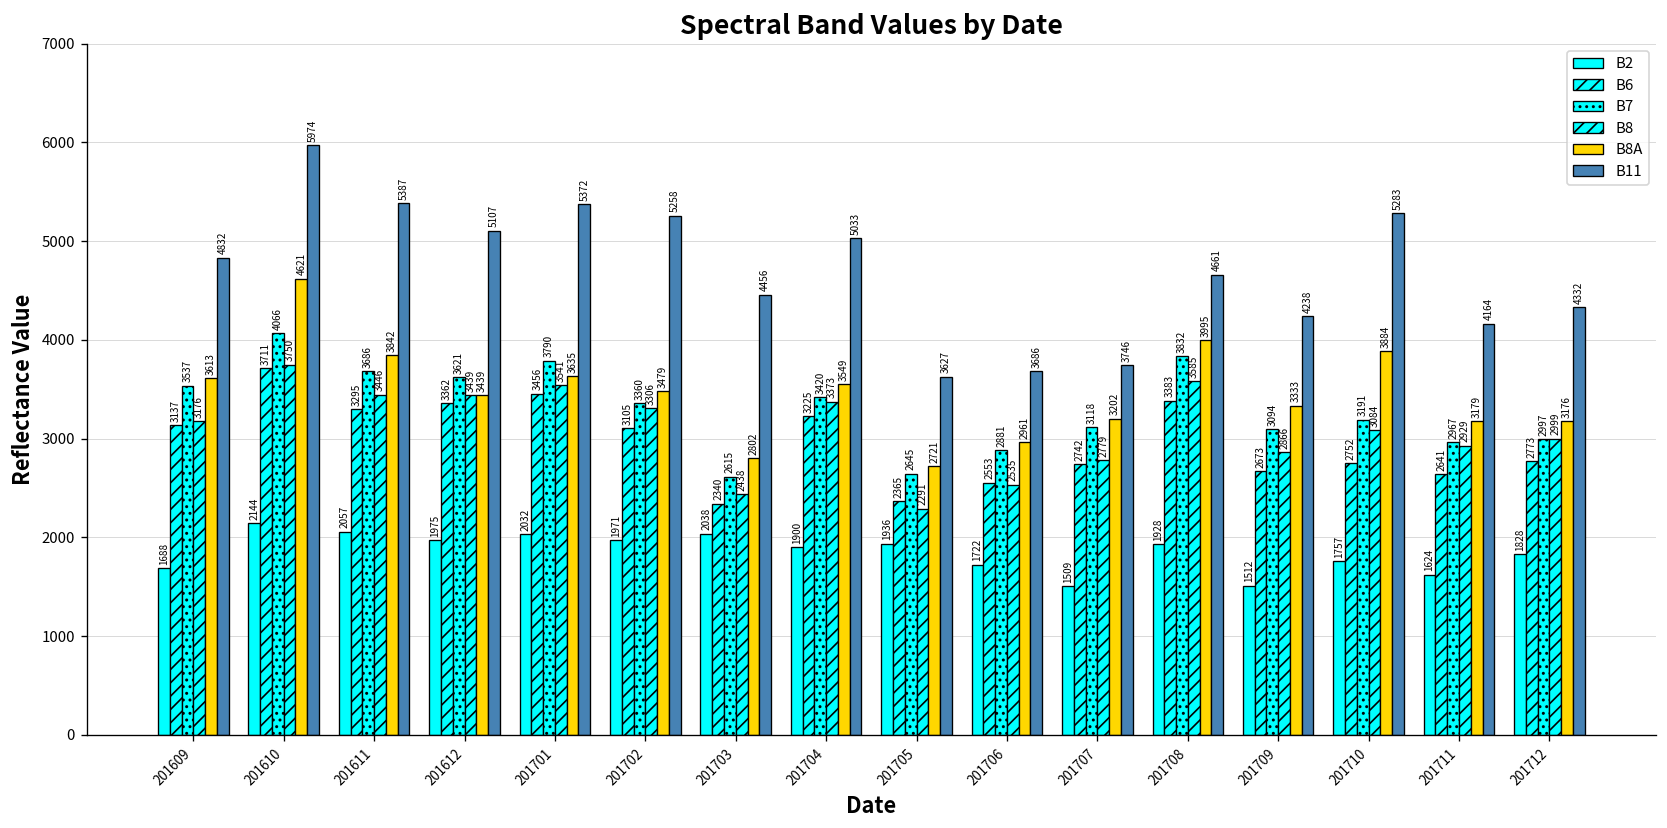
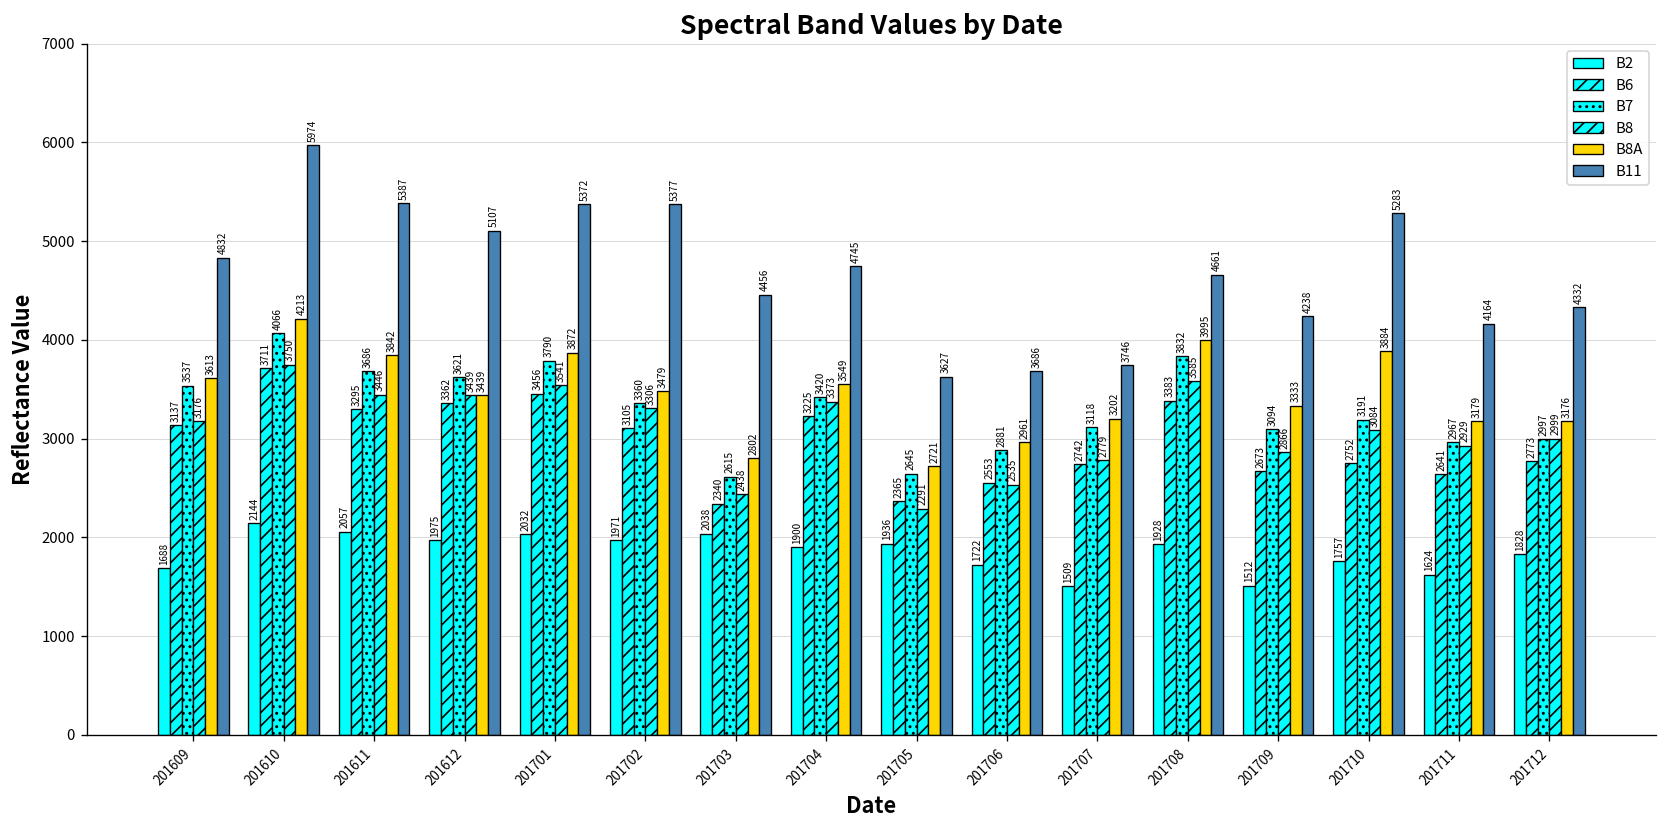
B8A, 201610: 4621 -> 4213
B8A, 201701: 3635 -> 3872
B11, 201702: 5258 -> 5377
B11, 201704: 5033 -> 4745
